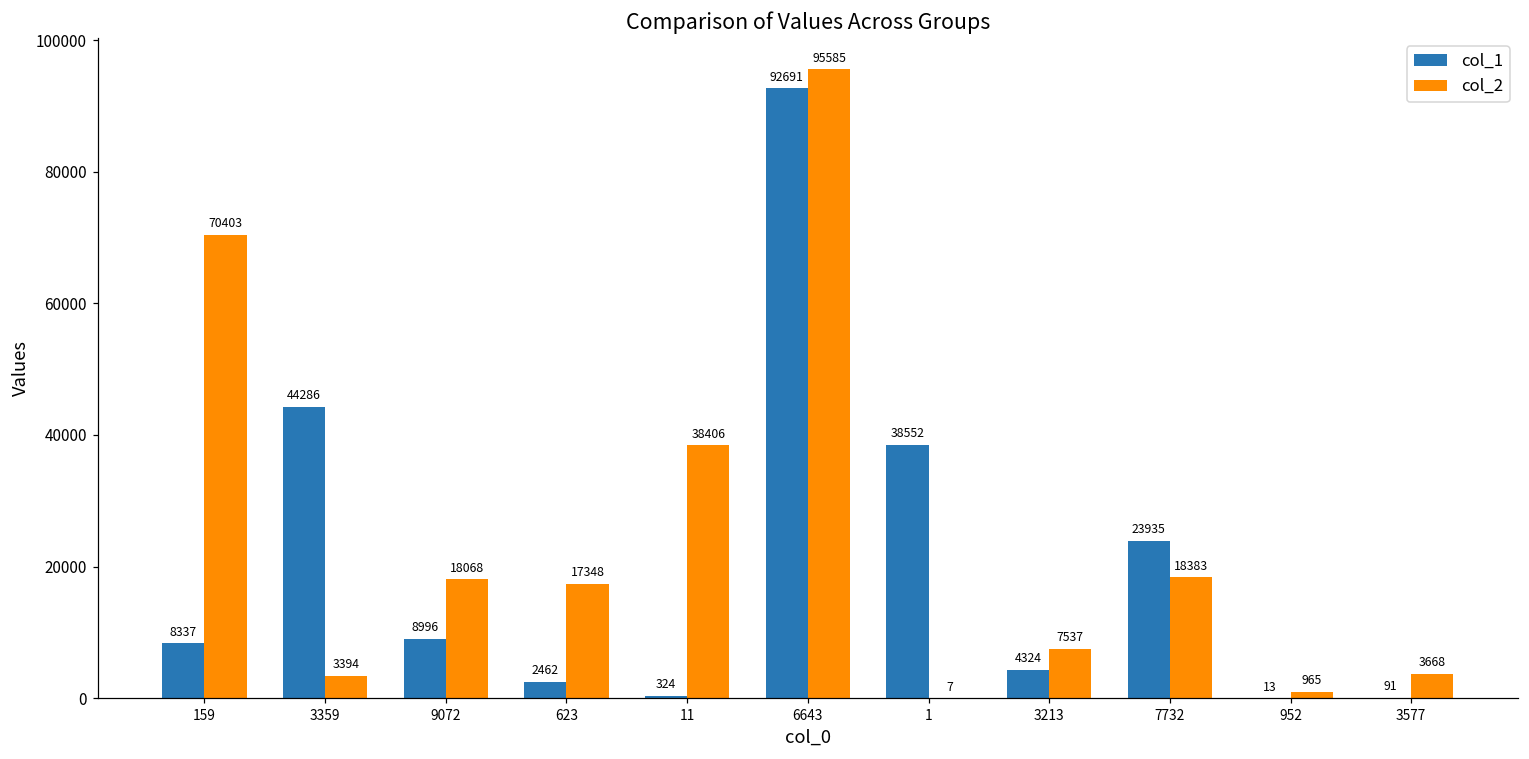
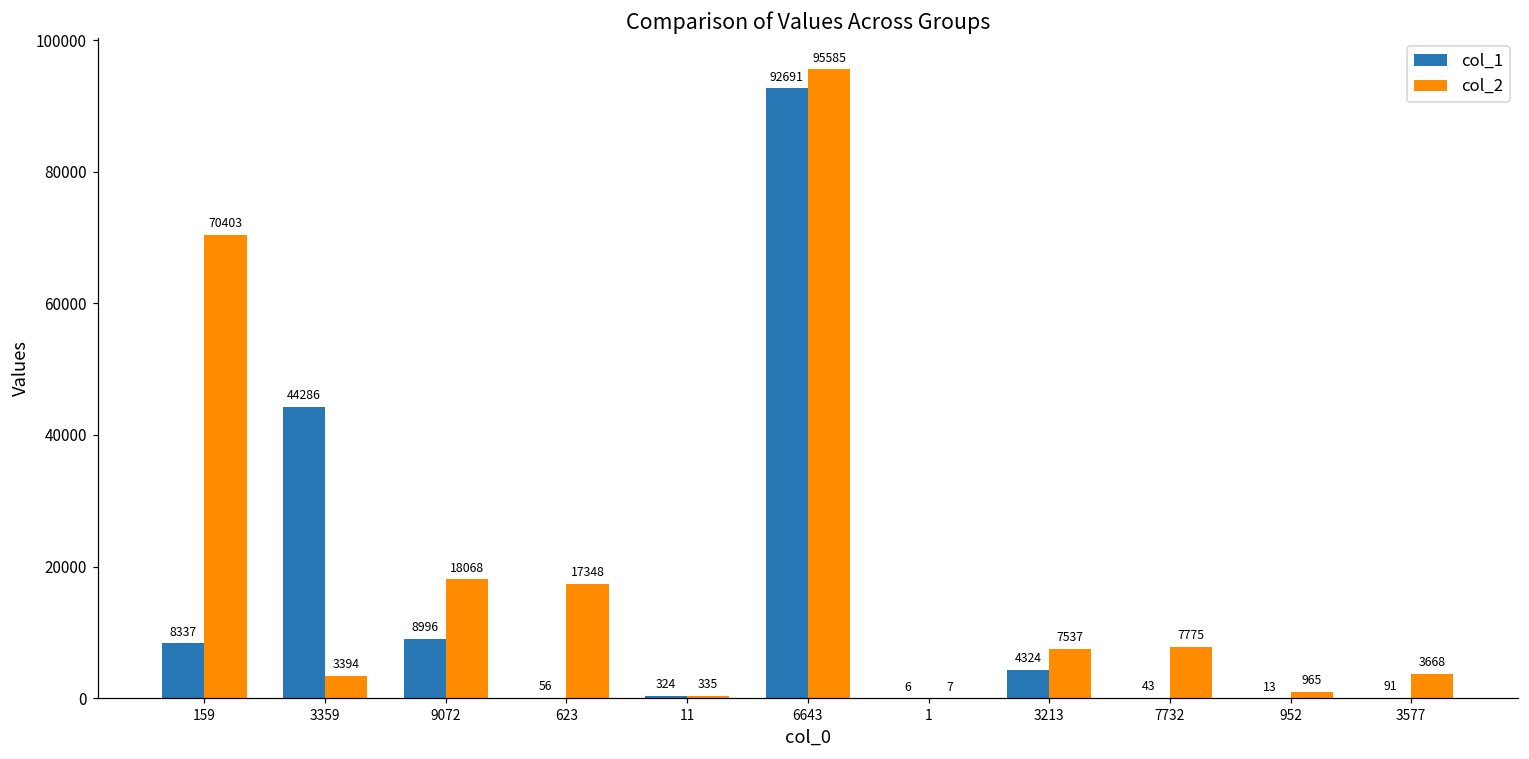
col_1, 623: 2462 -> 56
col_2, 11: 38406 -> 335
col_1, 1: 38552 -> 6
col_1, 7732: 23935 -> 43
col_2, 7732: 18383 -> 7775
